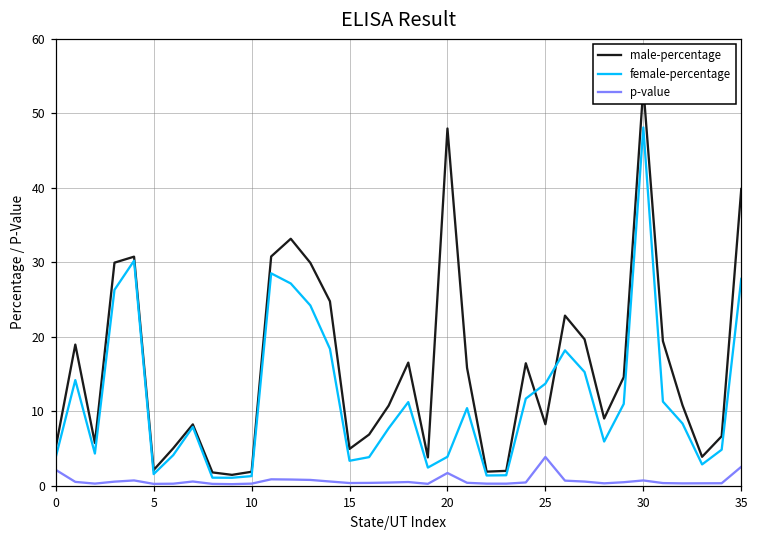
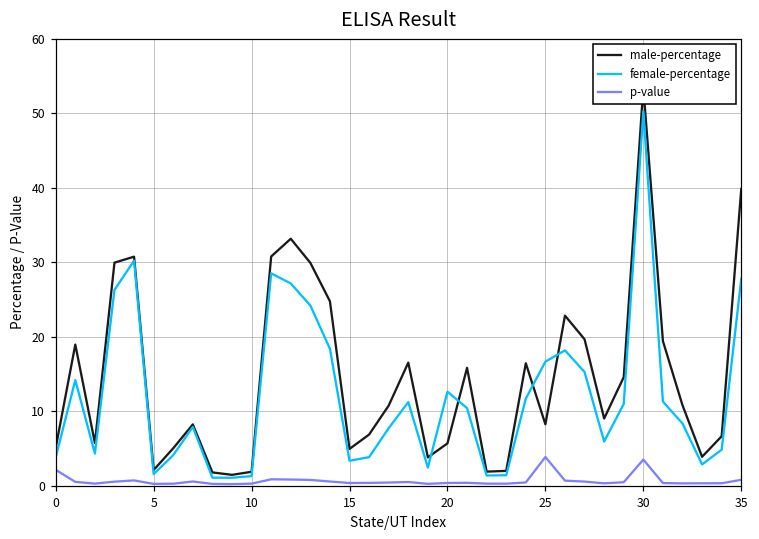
male-percentage, 20: 48 -> 6
female-percentage, 20: 4 -> 13
p-value, 20: 2 -> 0
female-percentage, 25: 14 -> 17
female-percentage, 30: 48 -> 50
p-value, 30: 1 -> 4
p-value, 35: 3 -> 1
